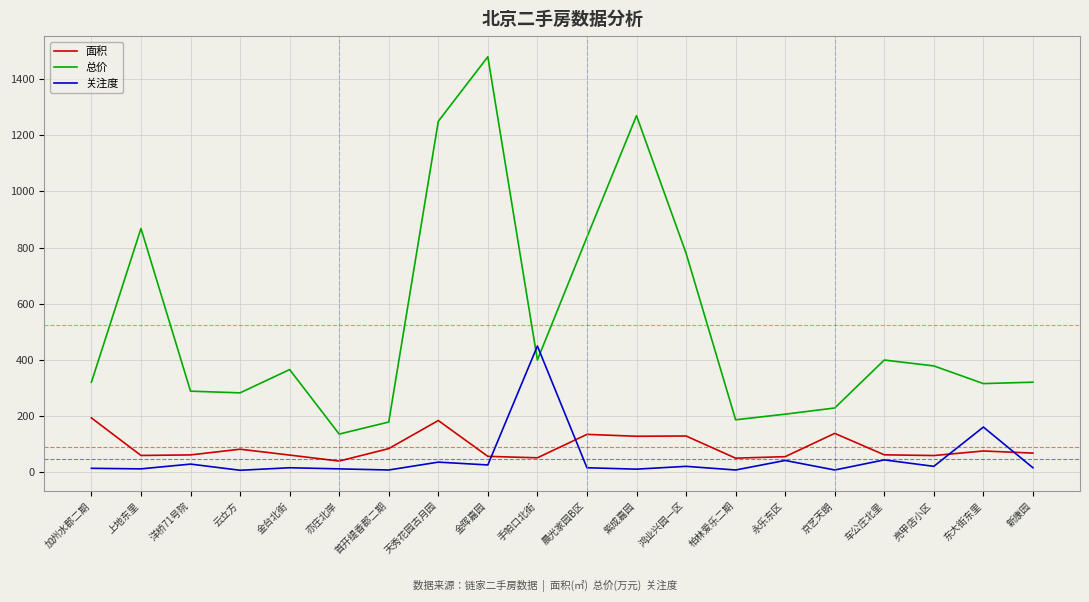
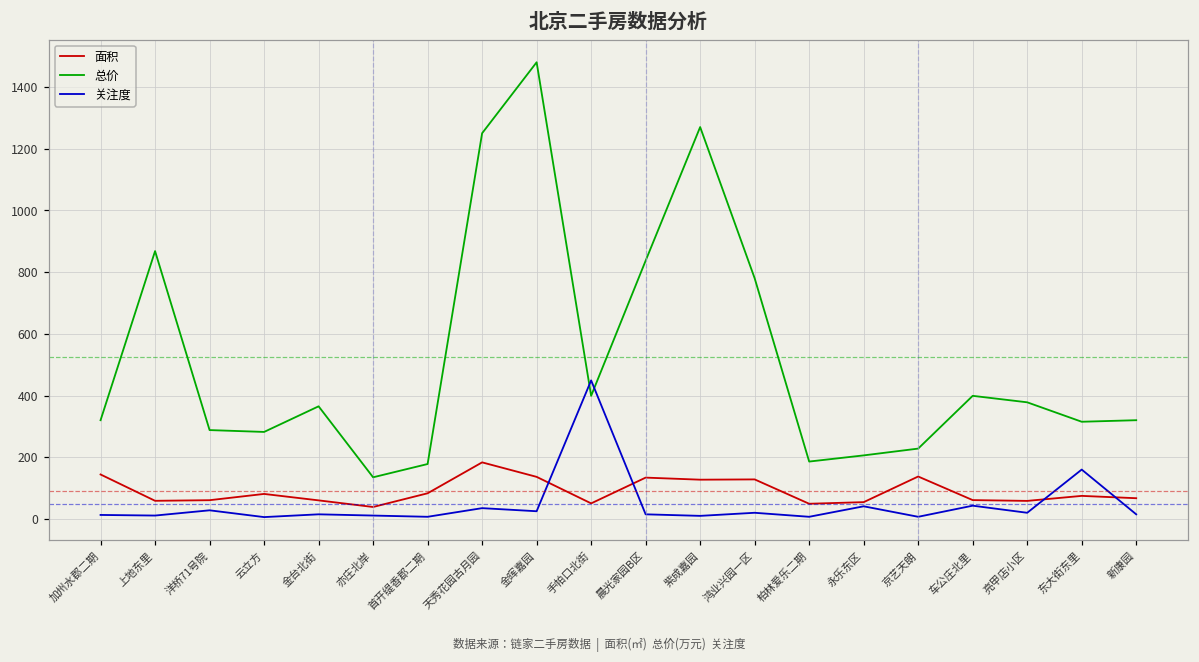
面积, 加州水郡二期: 190 -> 140
面积, 金晖嘉园: 60 -> 140
